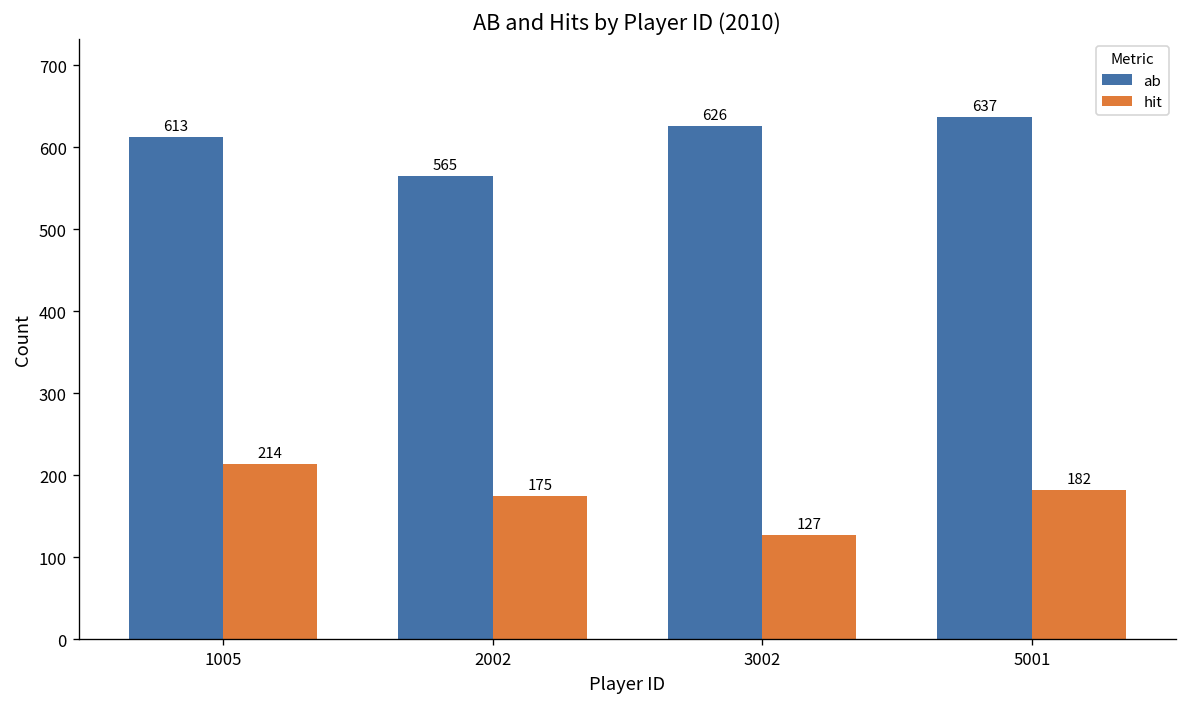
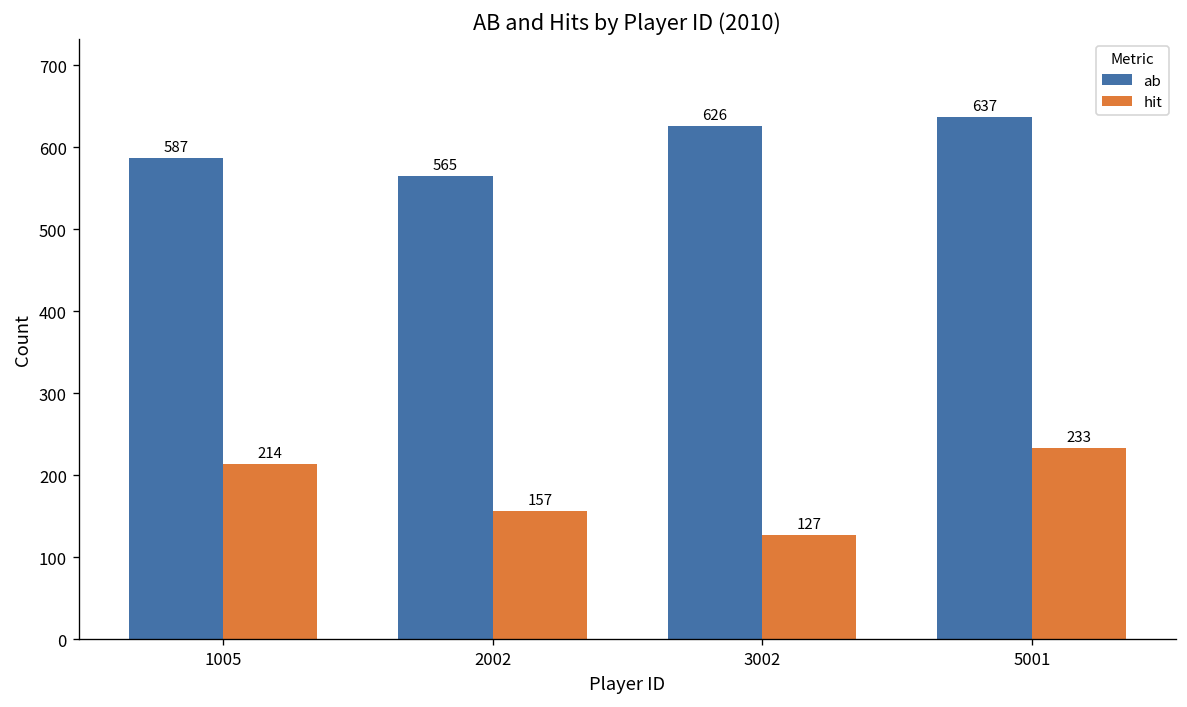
ab, 1005: 613 -> 587
hit, 2002: 175 -> 157
hit, 5001: 182 -> 233
